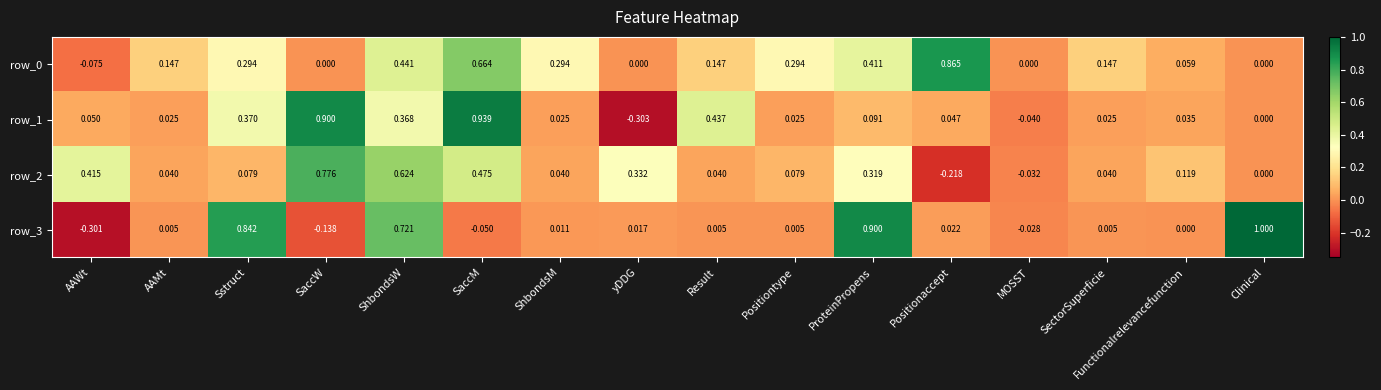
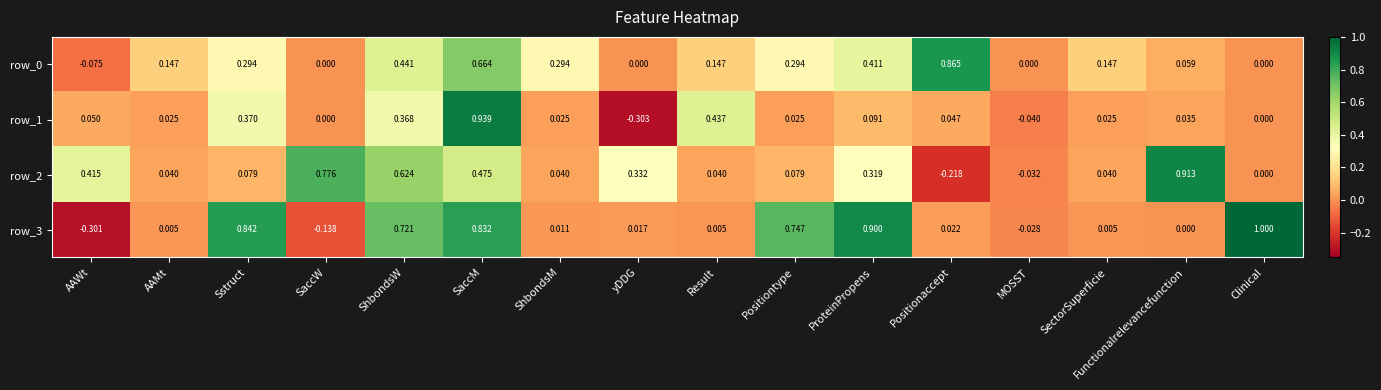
row_1, SaccW: 0.900 -> 0.000
row_2, Functionalrelevancefunction: 0.119 -> 0.913
row_3, SaccM: -0.050 -> 0.832
row_3, Positiontype: 0.005 -> 0.747
